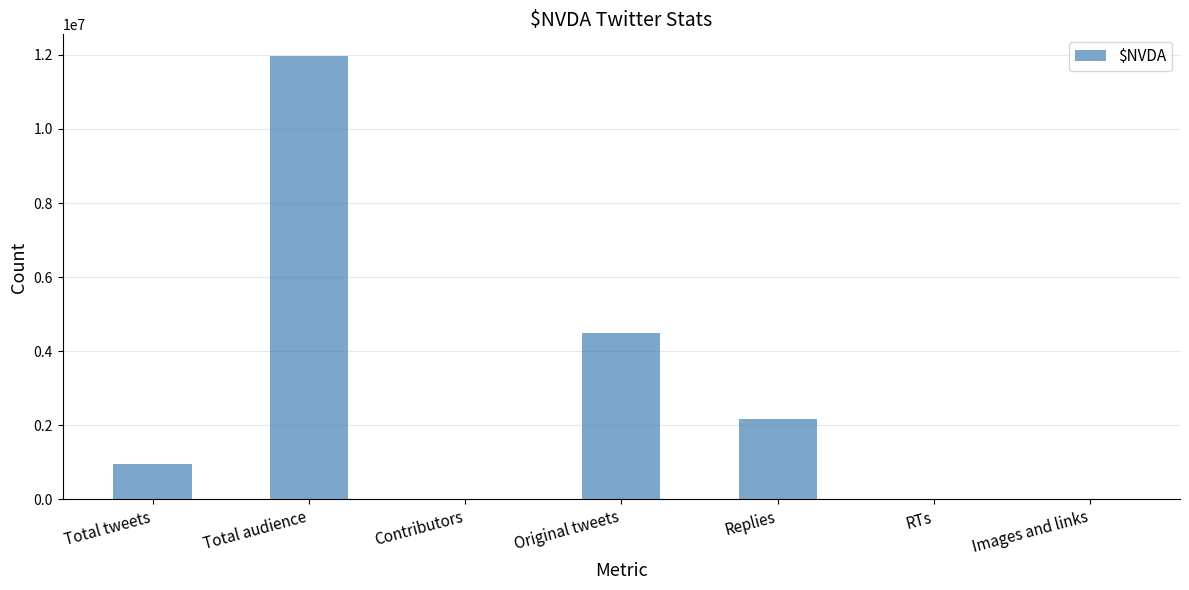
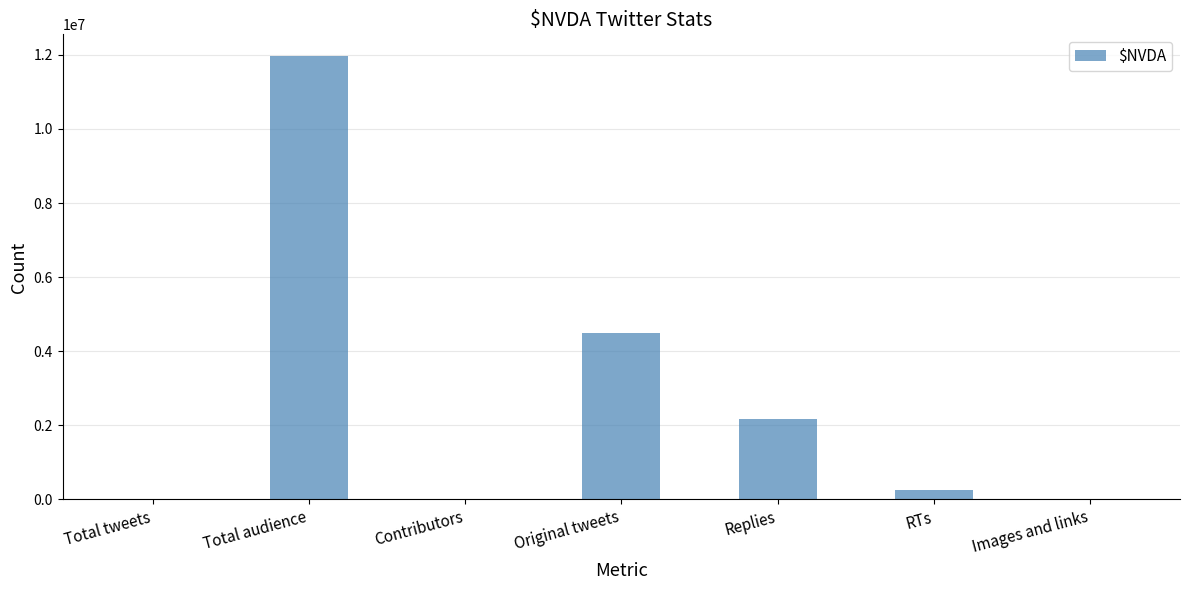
Total tweets: 1000000 -> 0
RTs: 0 -> 300000
